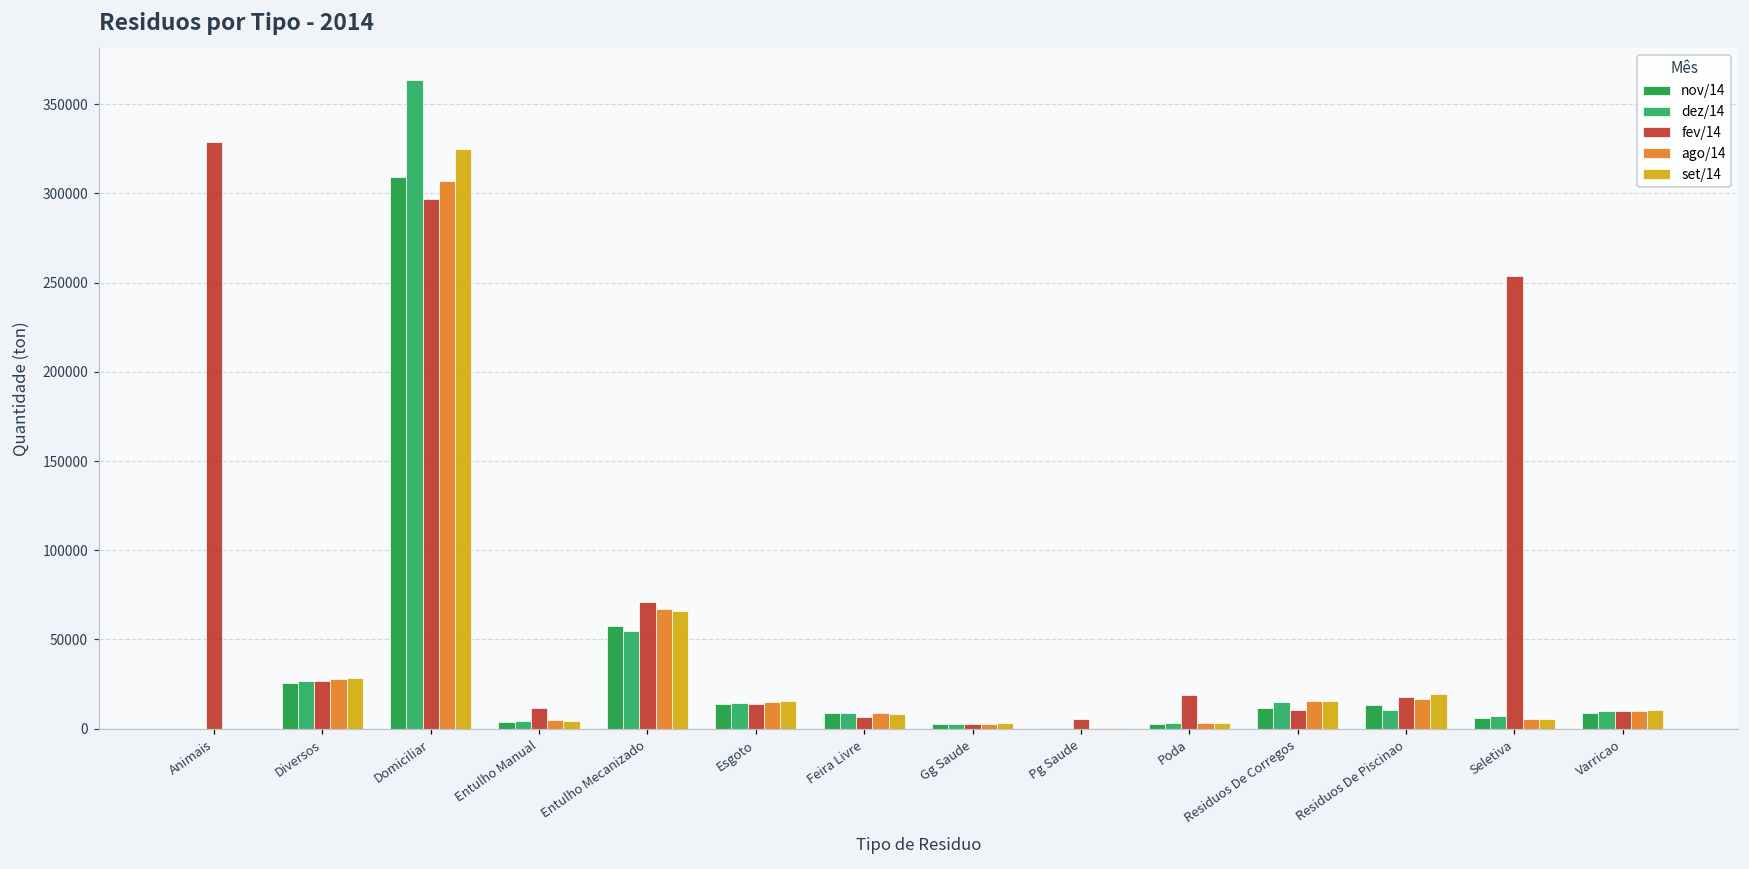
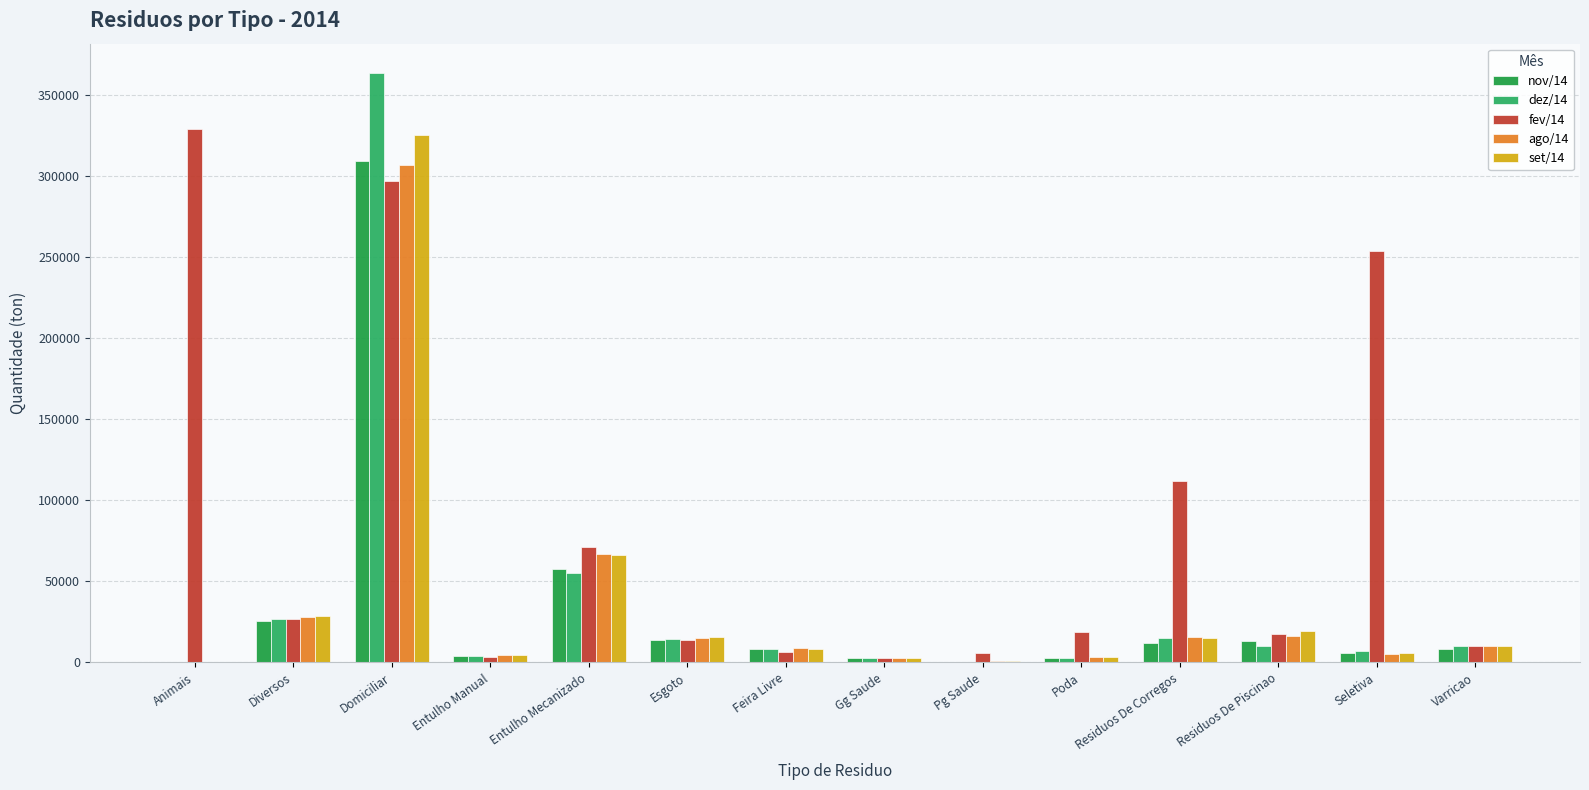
fev/14, Entulho Manual: 12000 -> 4000
fev/14, Residuos De Corregos: 11000 -> 112000
